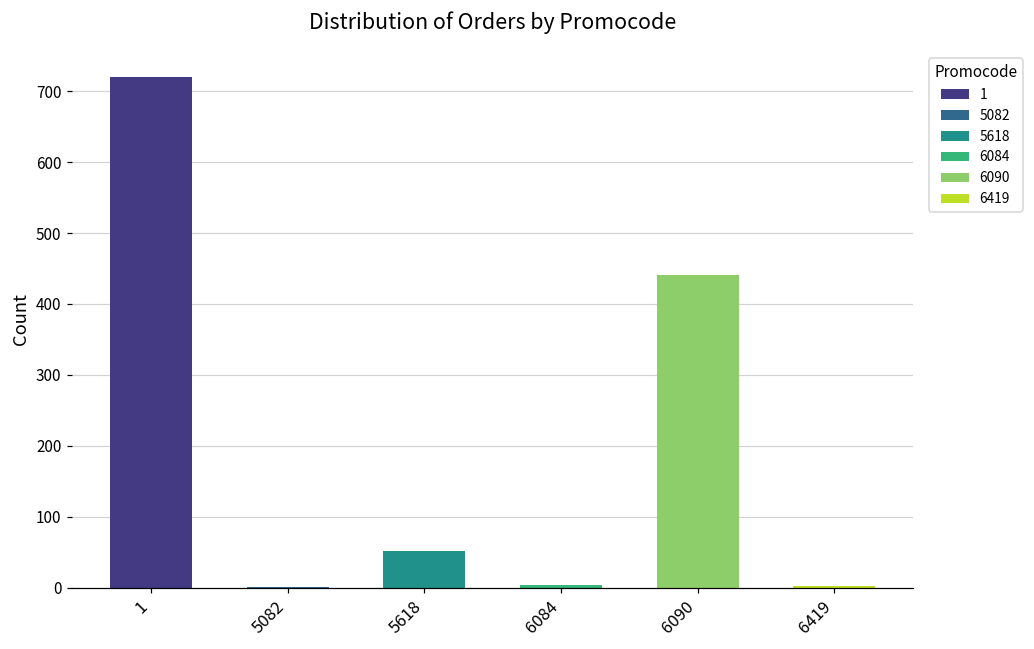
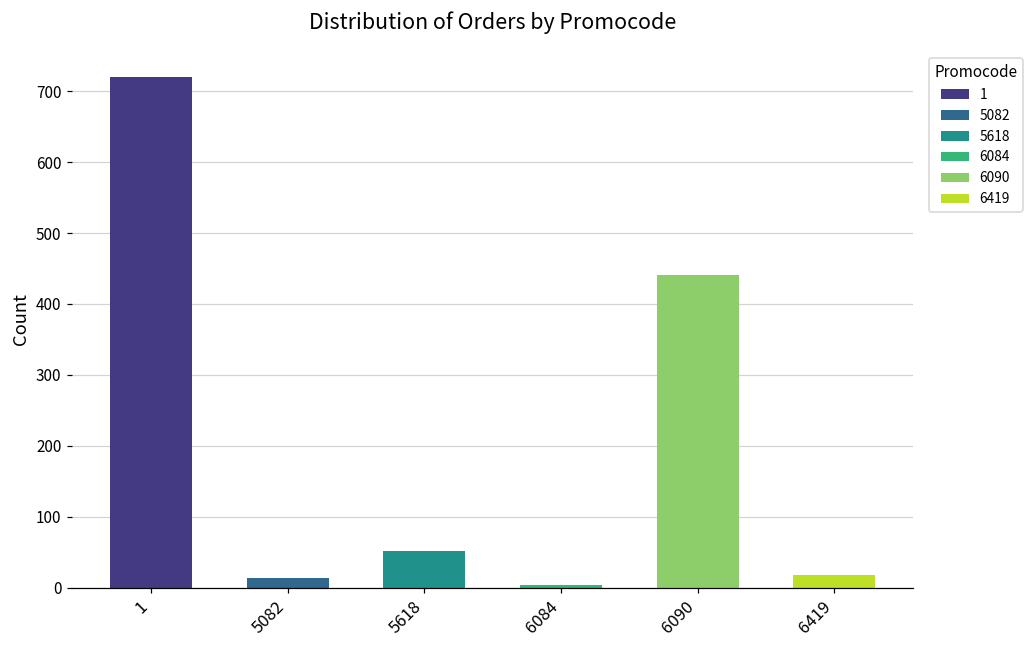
5082: 0 -> 10
6419: 0 -> 20
